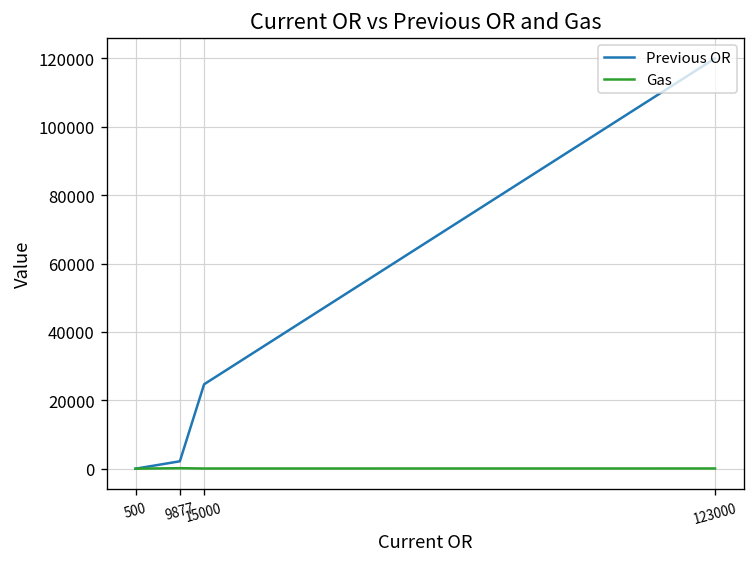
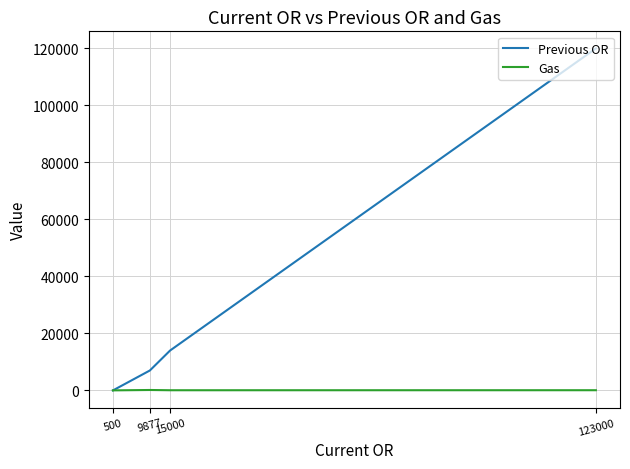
Previous OR, 9877: 2000 -> 7000
Previous OR, 15000: 25000 -> 14000
